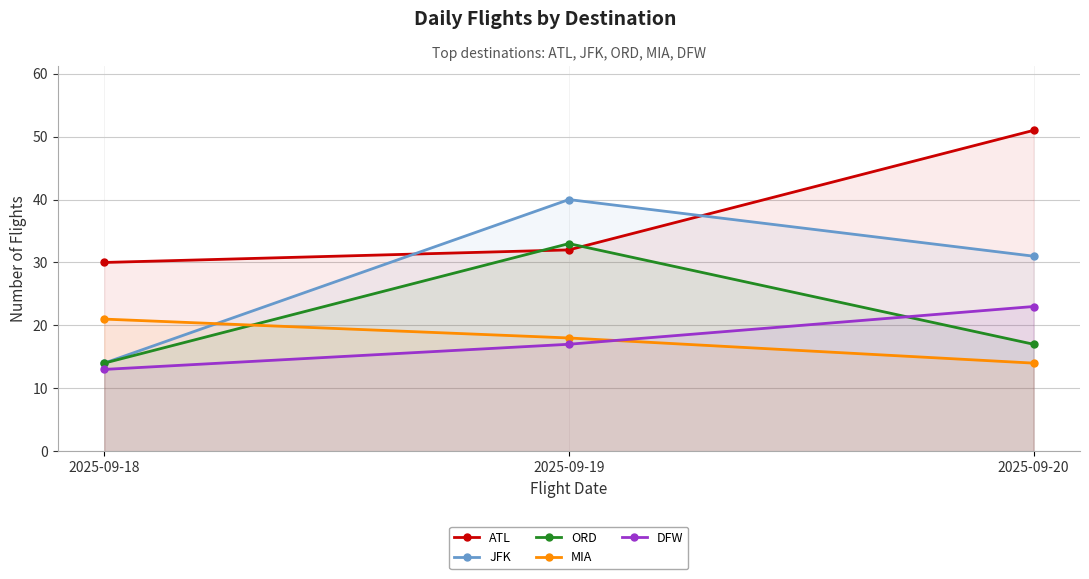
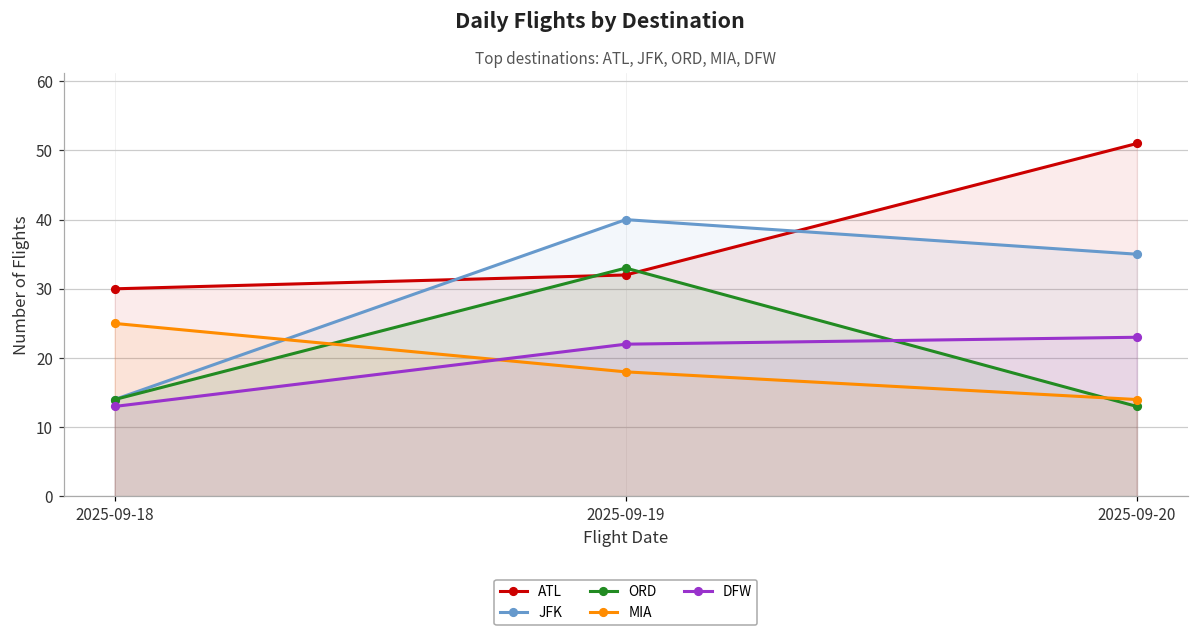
MIA, 2025-09-18: 21 -> 25
DFW, 2025-09-19: 17 -> 22
JFK, 2025-09-20: 31 -> 35
ORD, 2025-09-20: 17 -> 13
